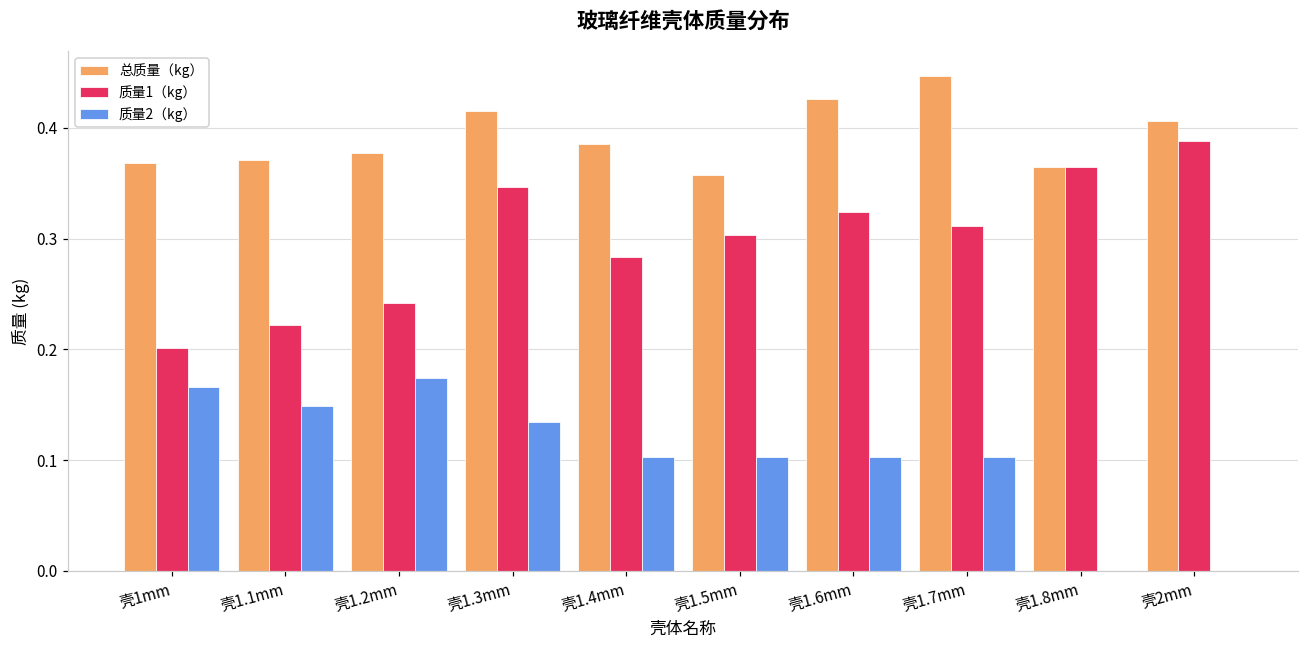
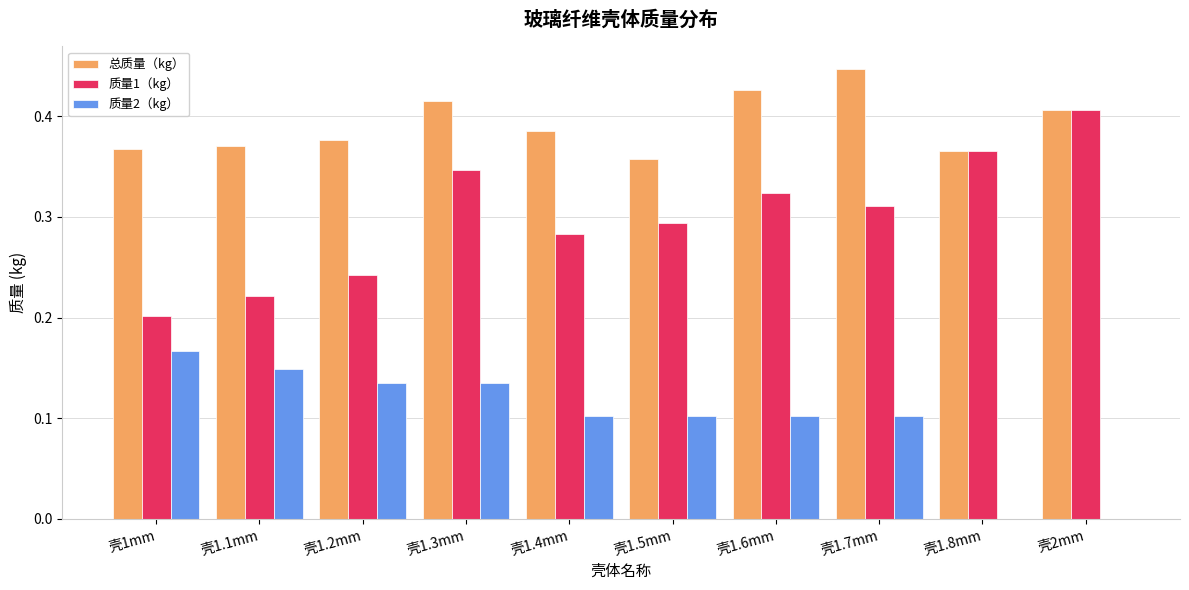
质量2（kg）, 壳1.2mm: 0.174 -> 0.135
质量1（kg）, 壳1.5mm: 0.303 -> 0.293
质量1（kg）, 壳2mm: 0.389 -> 0.406
